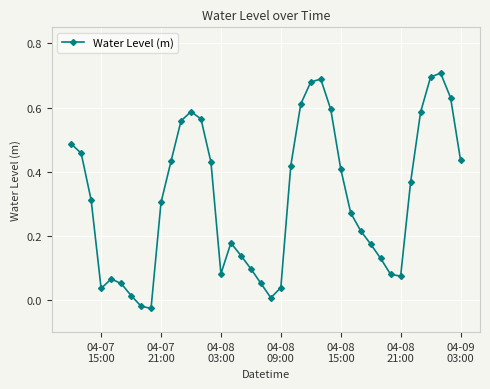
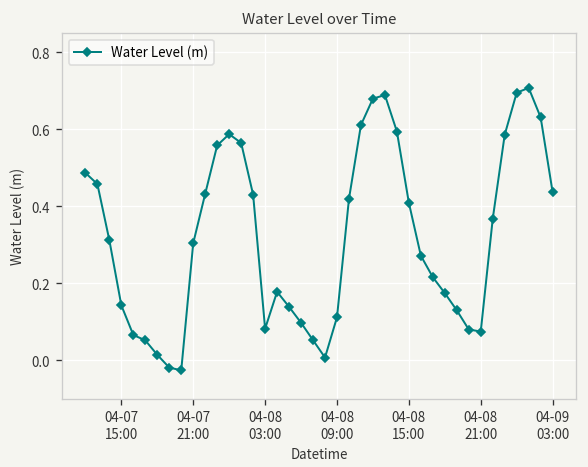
04-07 15:00: 0.04 -> 0.14
04-08 09:00: 0.04 -> 0.11
